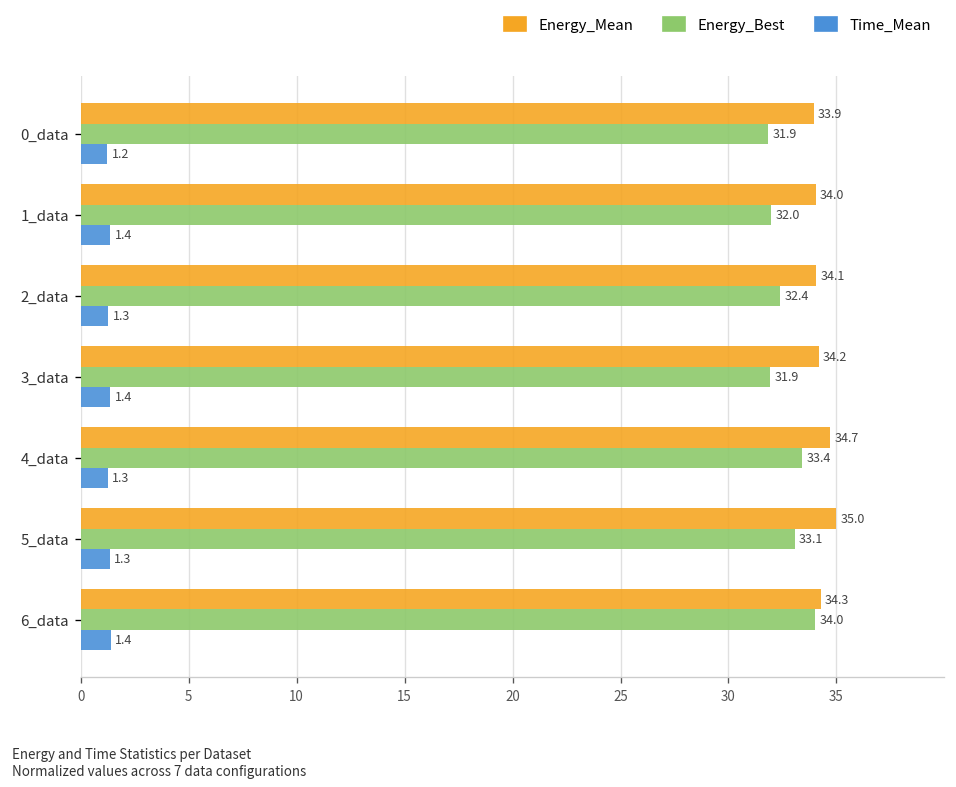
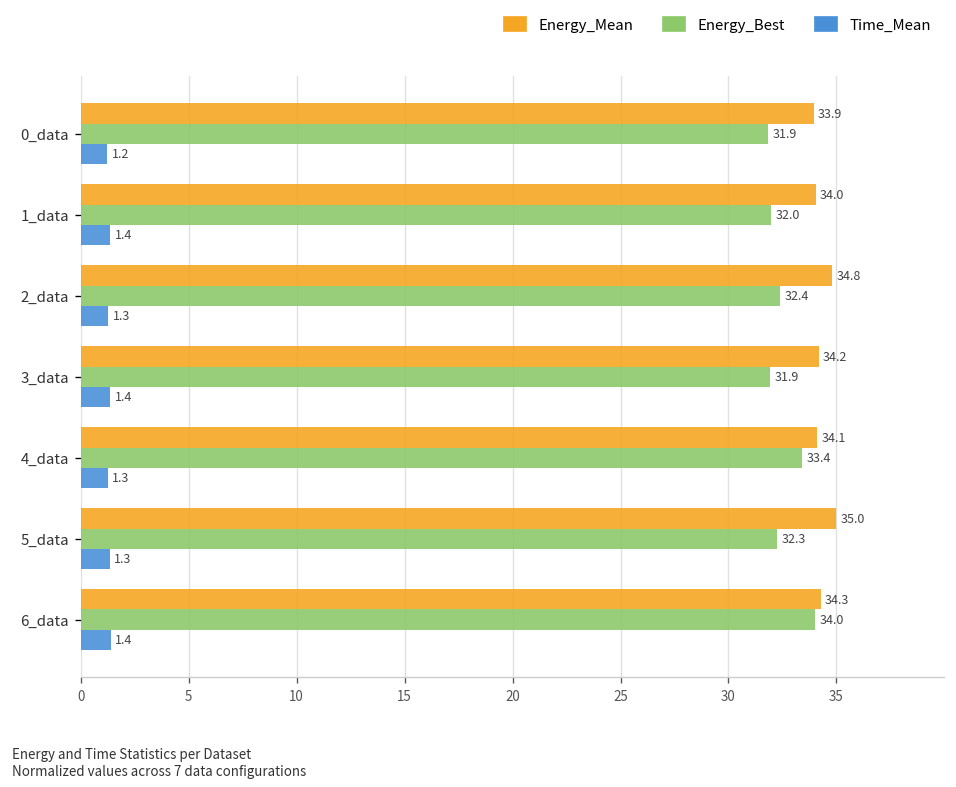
Energy_Mean, 2_data: 34.1 -> 34.8
Energy_Mean, 4_data: 34.7 -> 34.1
Energy_Best, 5_data: 33.1 -> 32.3
